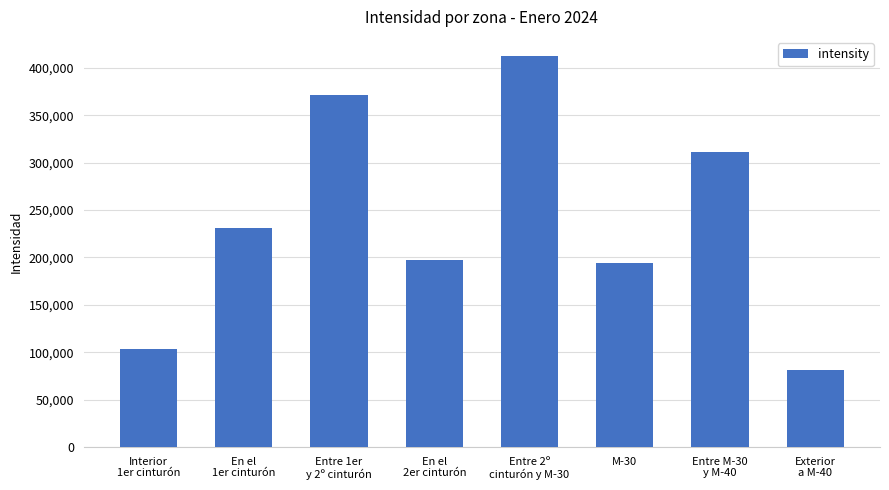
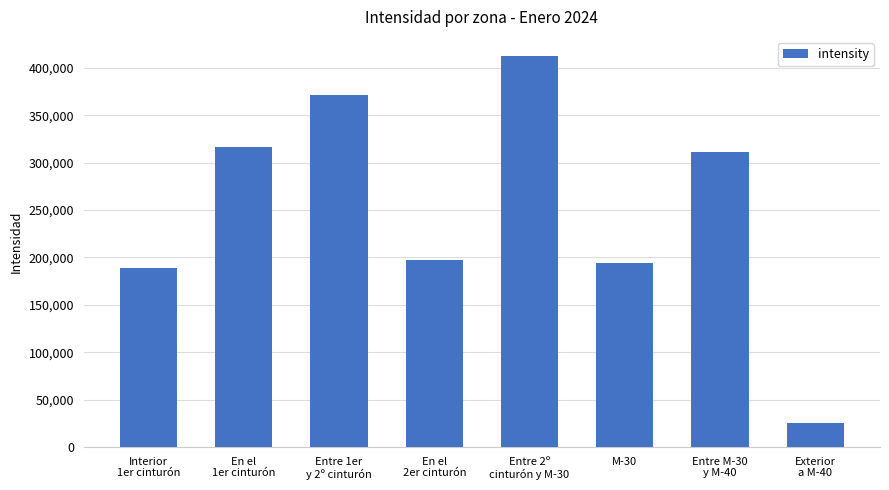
Interior 1er cinturón: 100,000 -> 190,000
En el 1er cinturón: 230,000 -> 320,000
Exterior a M-40: 80,000 -> 30,000
